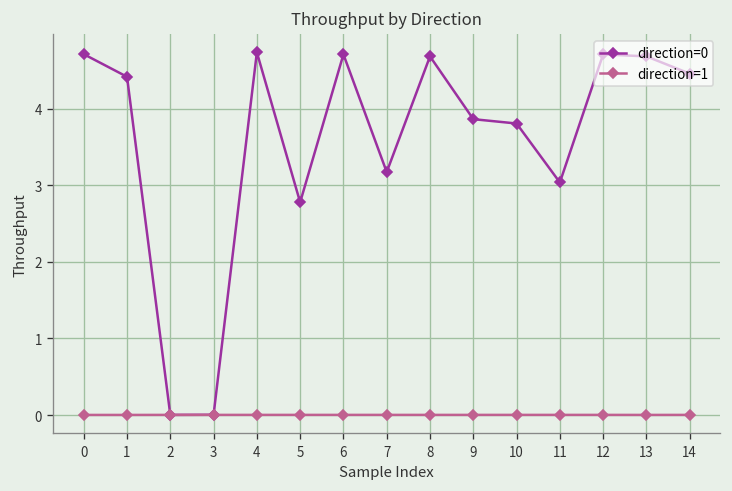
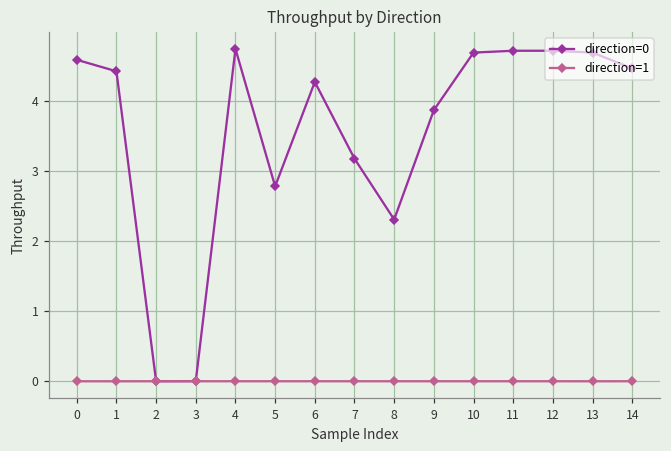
direction=0, 0: 4.7 -> 4.6
direction=0, 6: 4.7 -> 4.3
direction=0, 8: 4.7 -> 2.3
direction=0, 10: 3.8 -> 4.7
direction=0, 11: 3.0 -> 4.7
